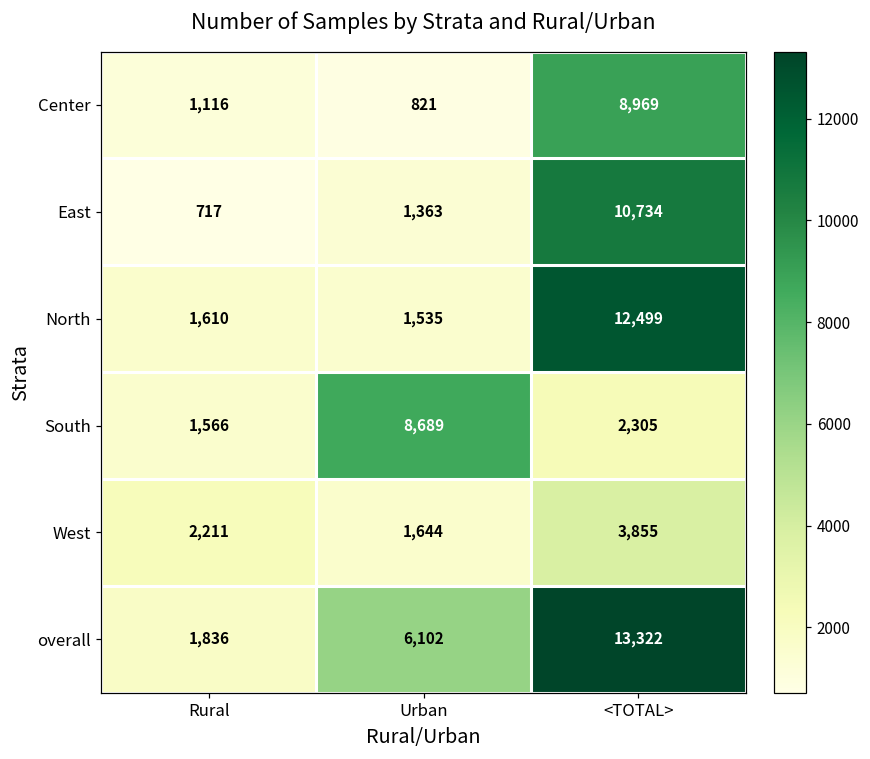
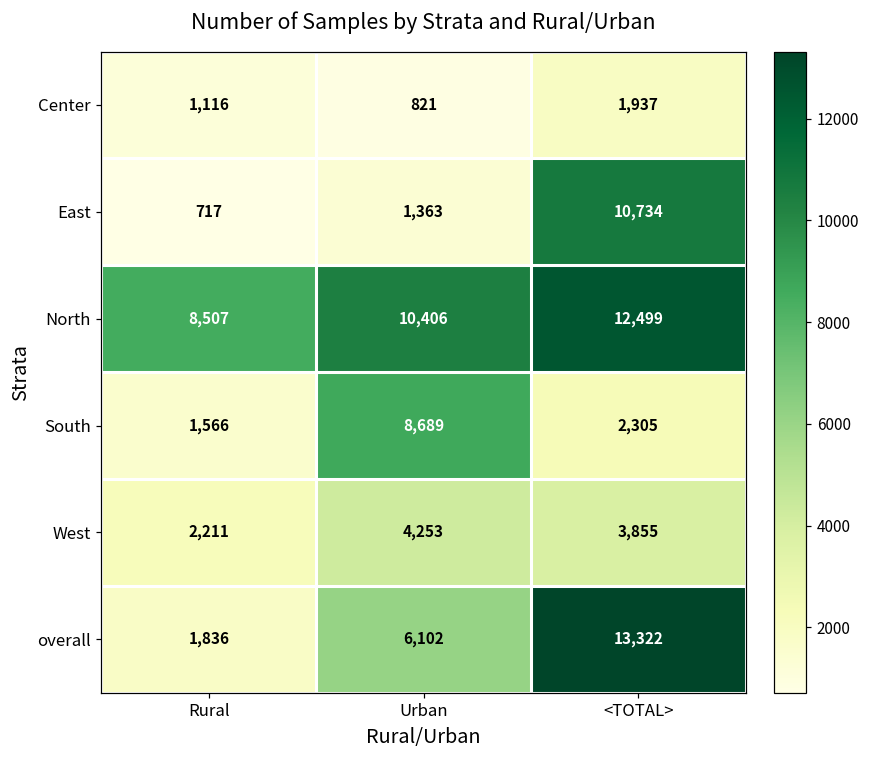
Center, <TOTAL>: 8,969 -> 1,937
North, Rural: 1,610 -> 8,507
North, Urban: 1,535 -> 10,406
West, Urban: 1,644 -> 4,253
